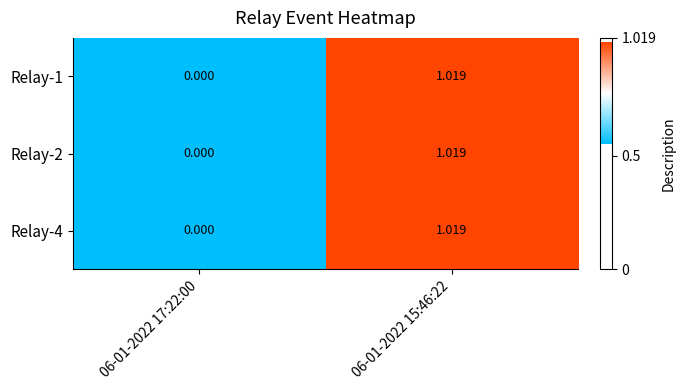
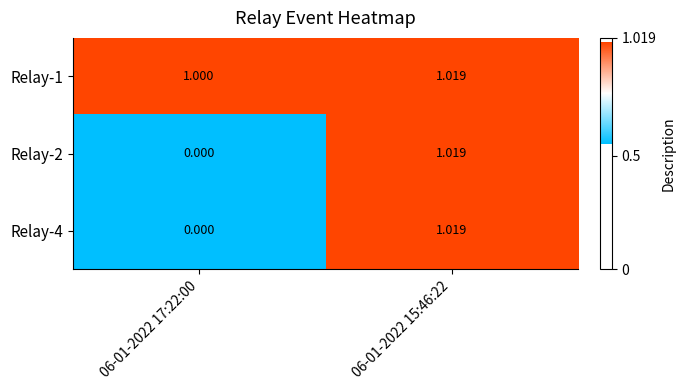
Relay-1, 06-01-2022 17:22:00: 0.000 -> 1.000
